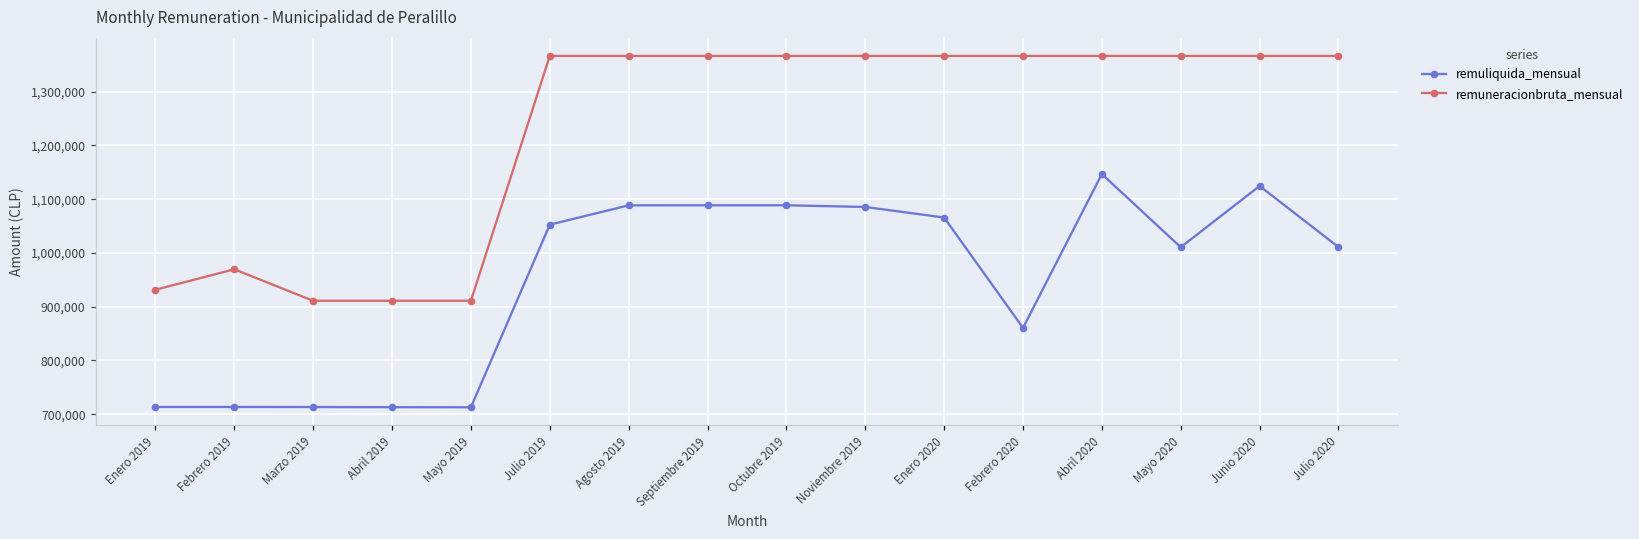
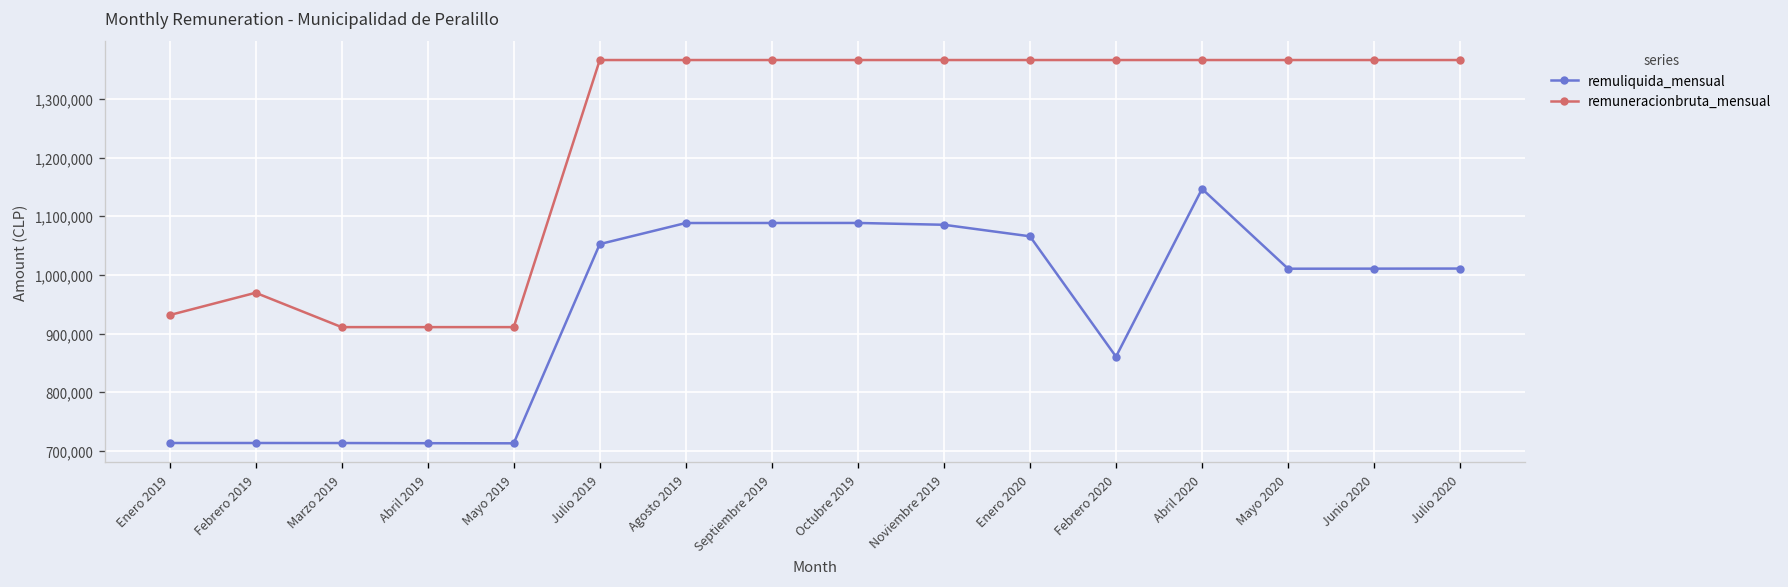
remuliquida_mensual, Junio 2020: 1,120,000 -> 1,010,000
